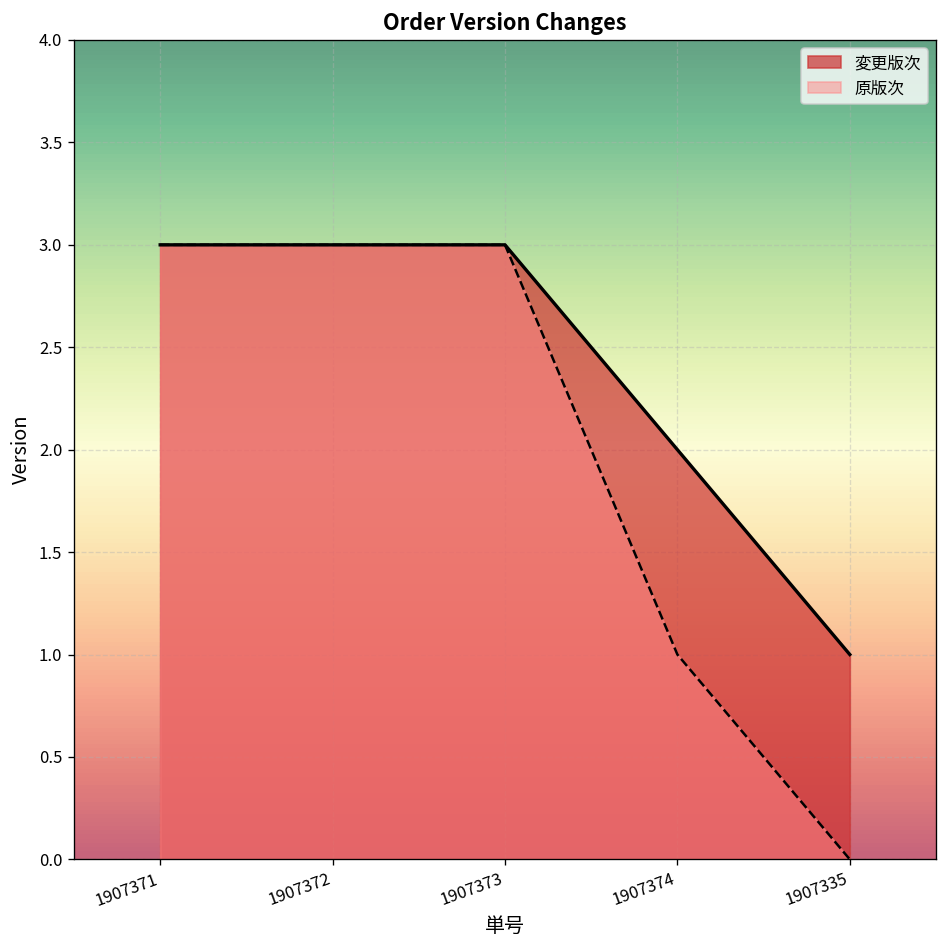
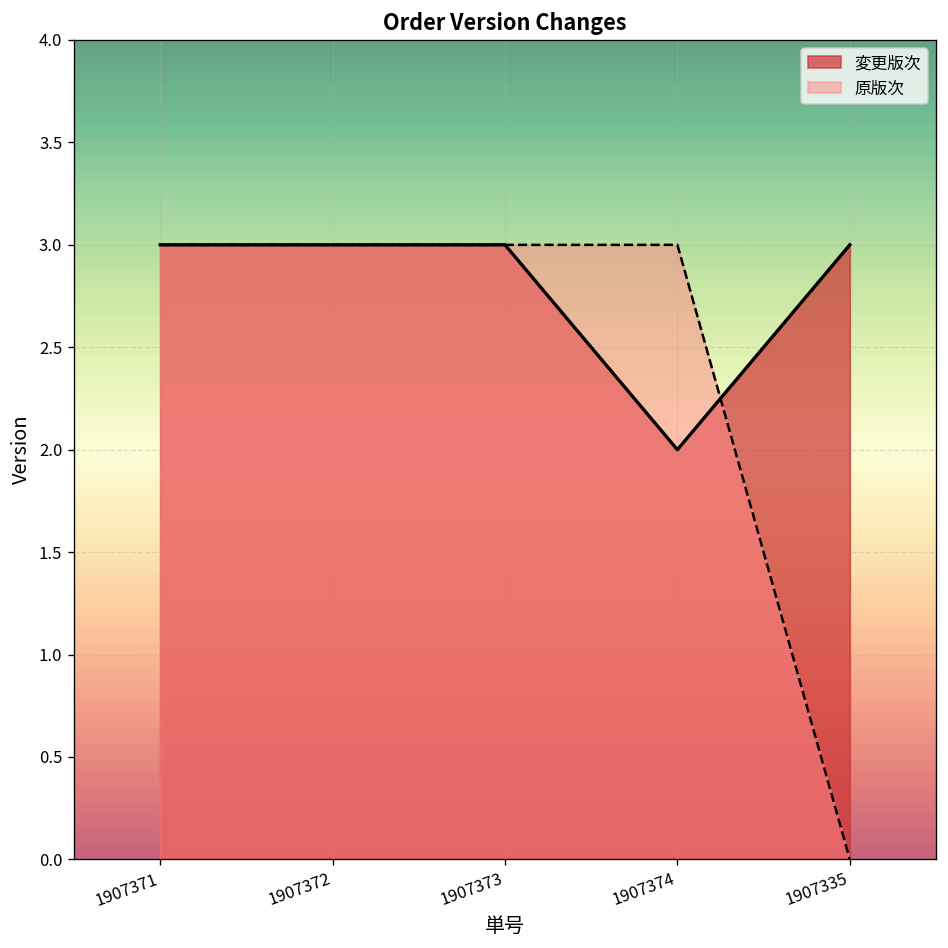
原版次, 1907374: 1 -> 3
変更版次, 1907335: 1 -> 3
